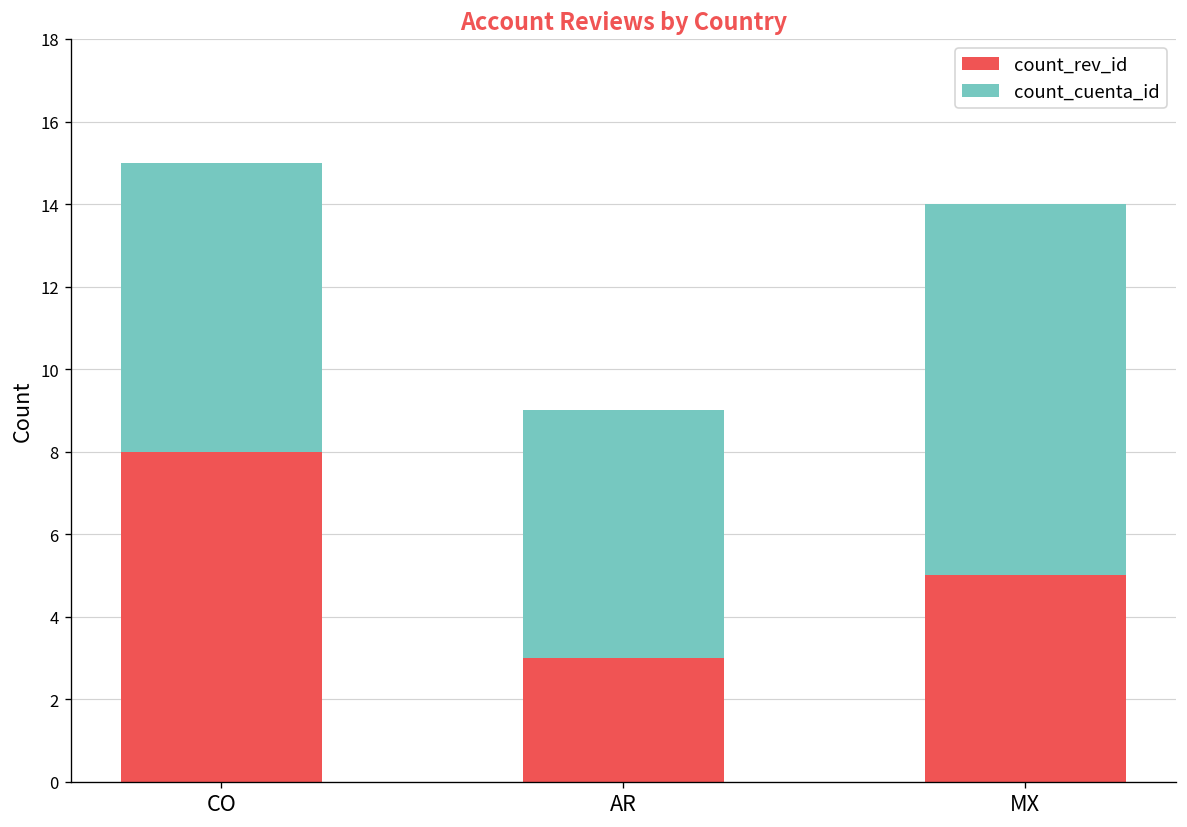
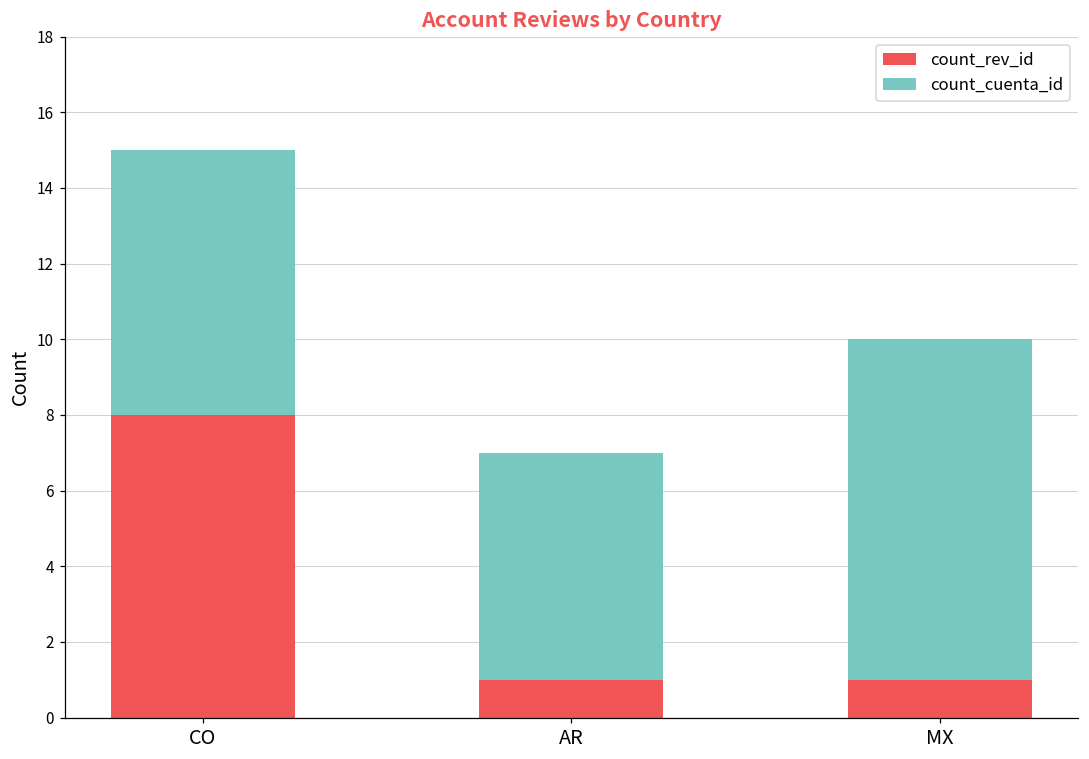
count_rev_id, AR: 3 -> 1
count_rev_id, MX: 5 -> 1
